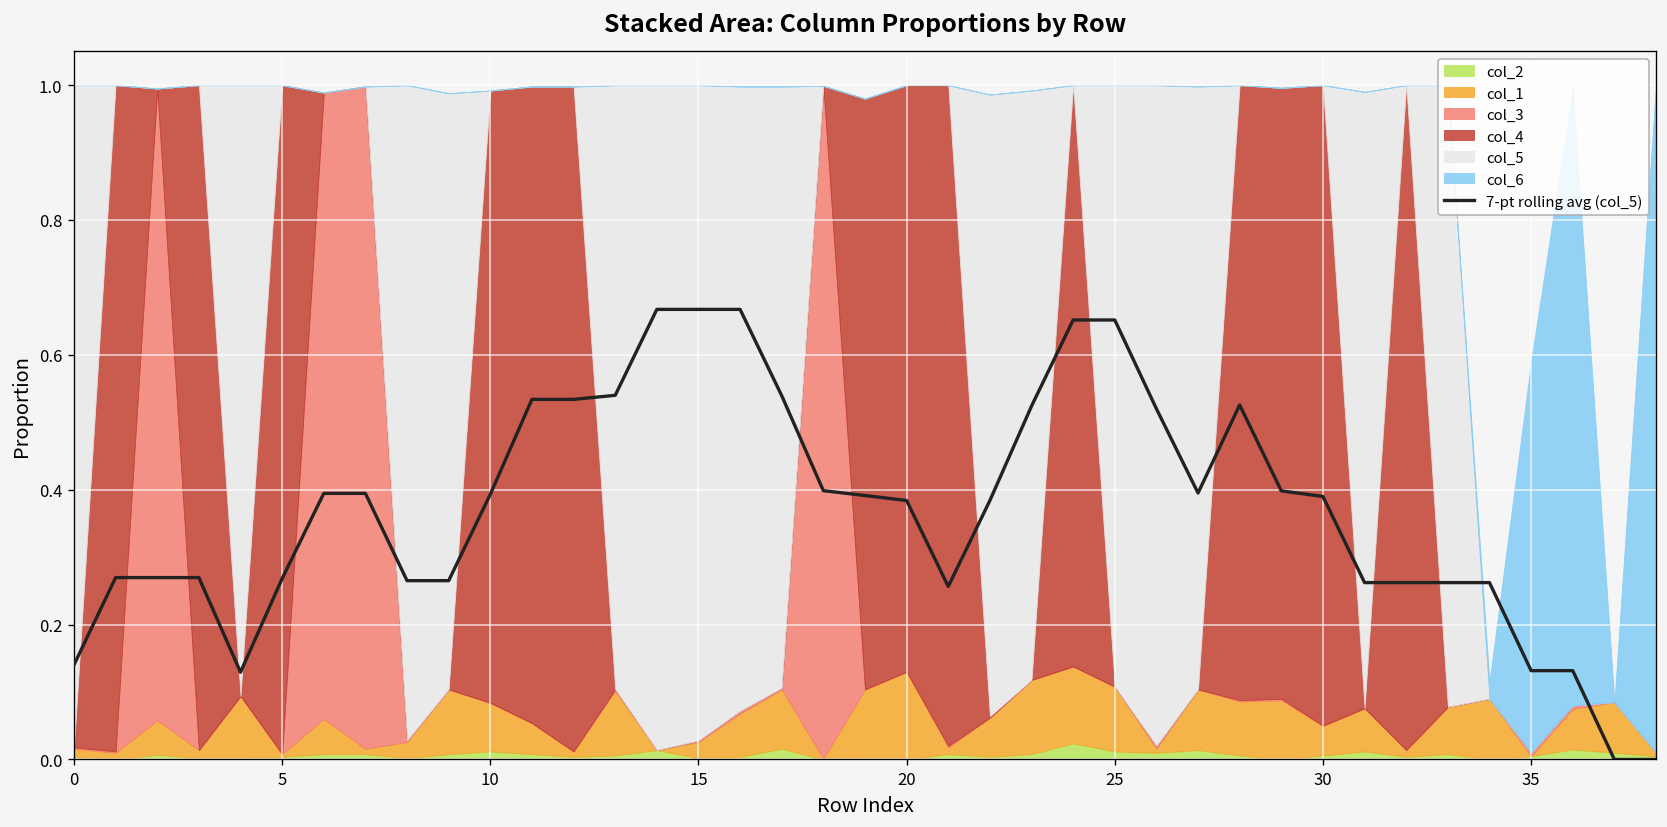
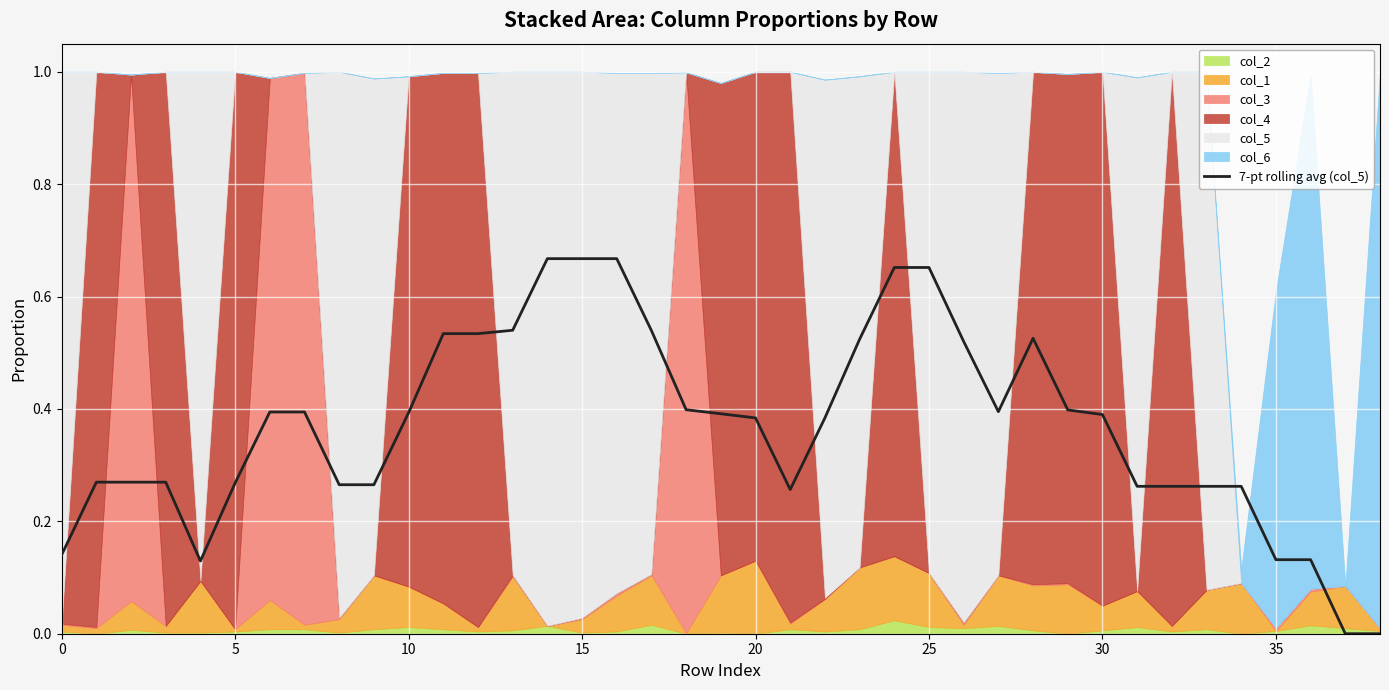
col_6, 35: 0.58 -> 0.60
